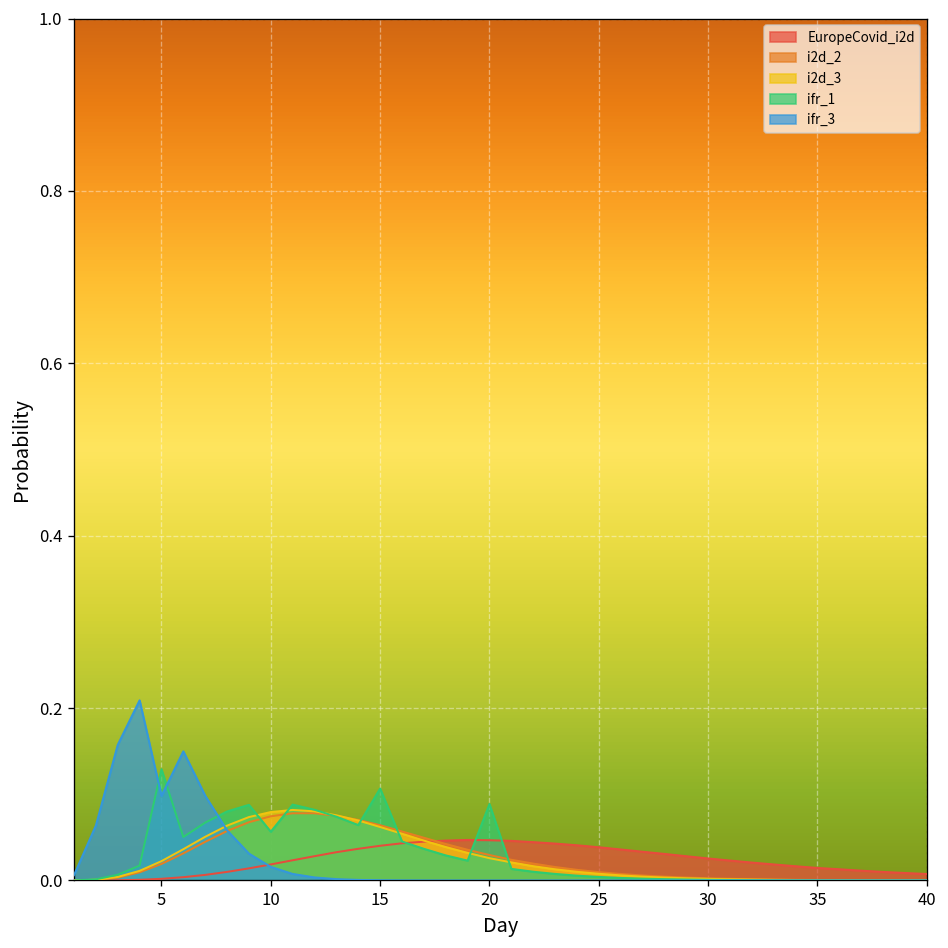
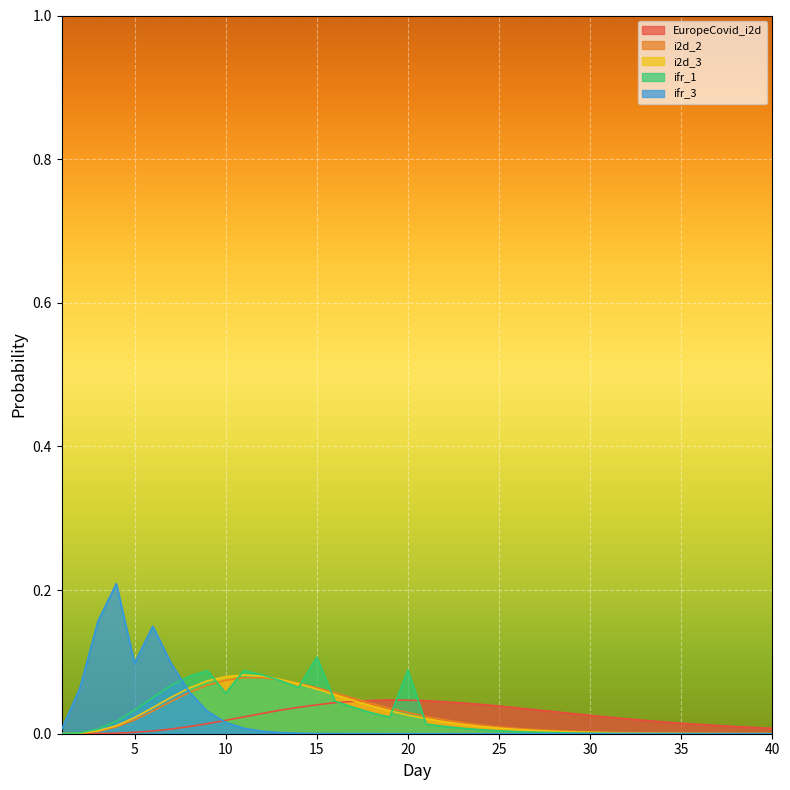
ifr_1, 5: 0.13 -> 0.03
